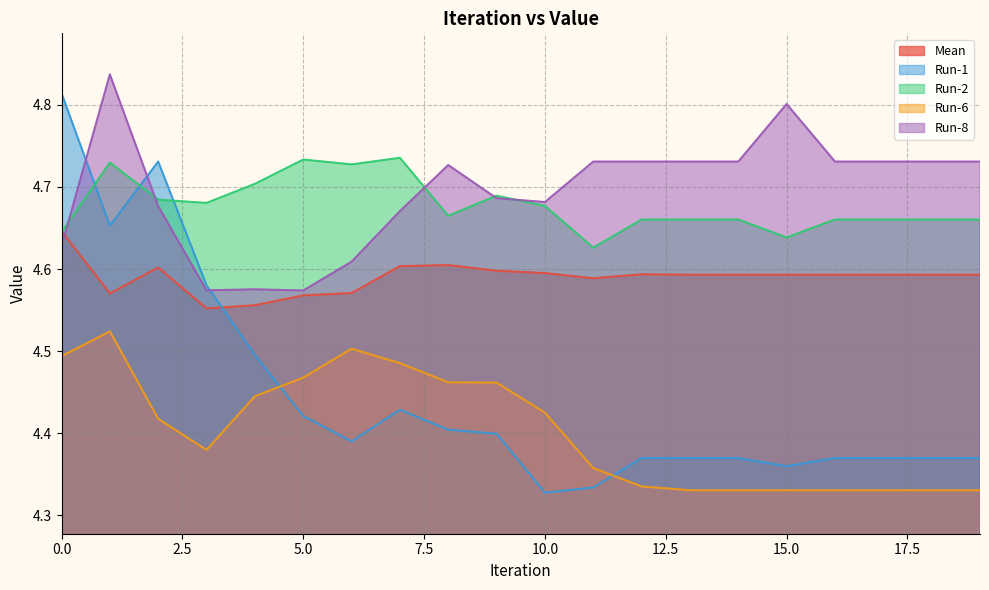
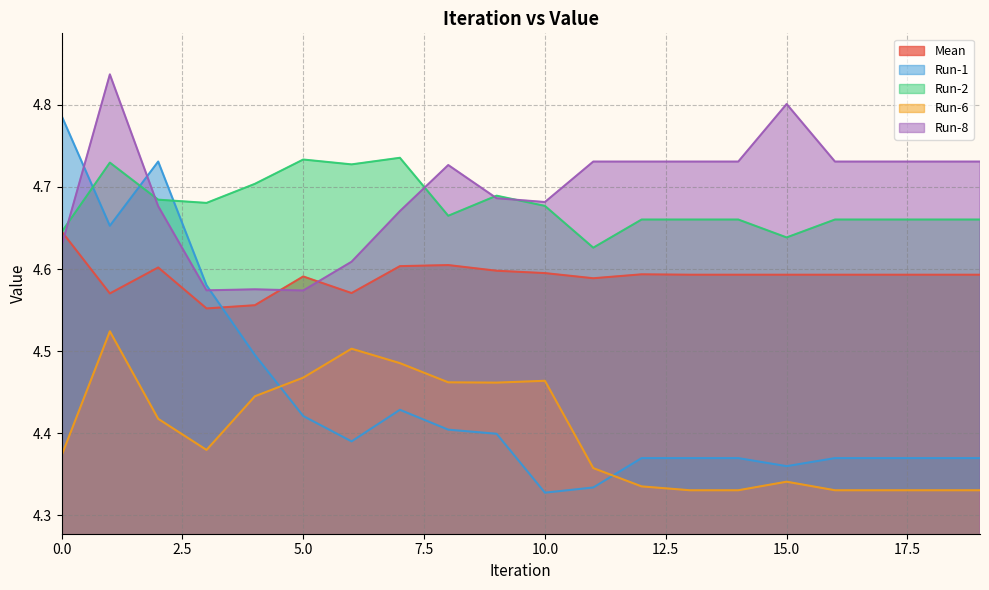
Run-1, 0.0: 4.81 -> 4.79
Run-6, 0.0: 4.49 -> 4.37
Mean, 5.0: 4.57 -> 4.59
Run-6, 10.0: 4.42 -> 4.46
Run-6, 15.0: 4.33 -> 4.34
